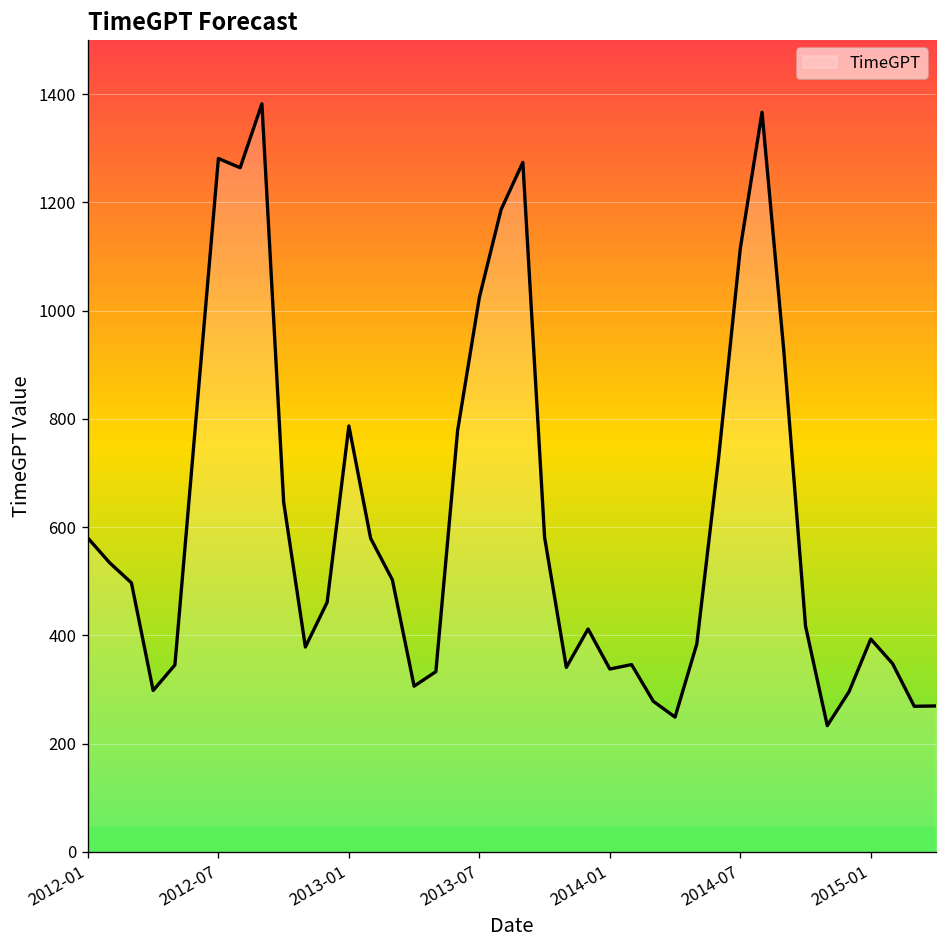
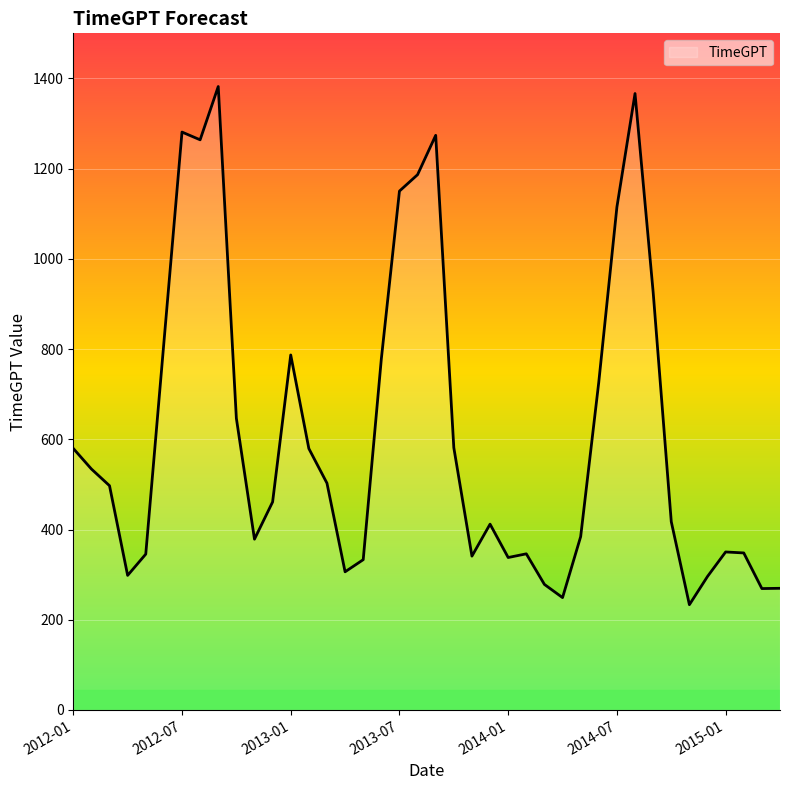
2013-07: 1020 -> 1150
2015-01: 390 -> 350
